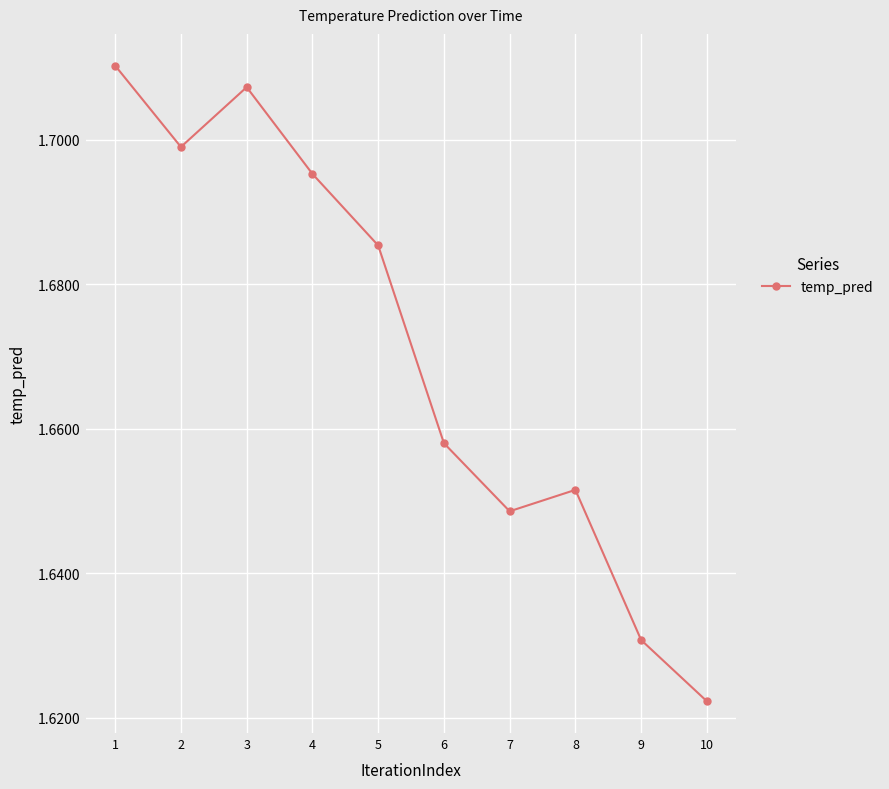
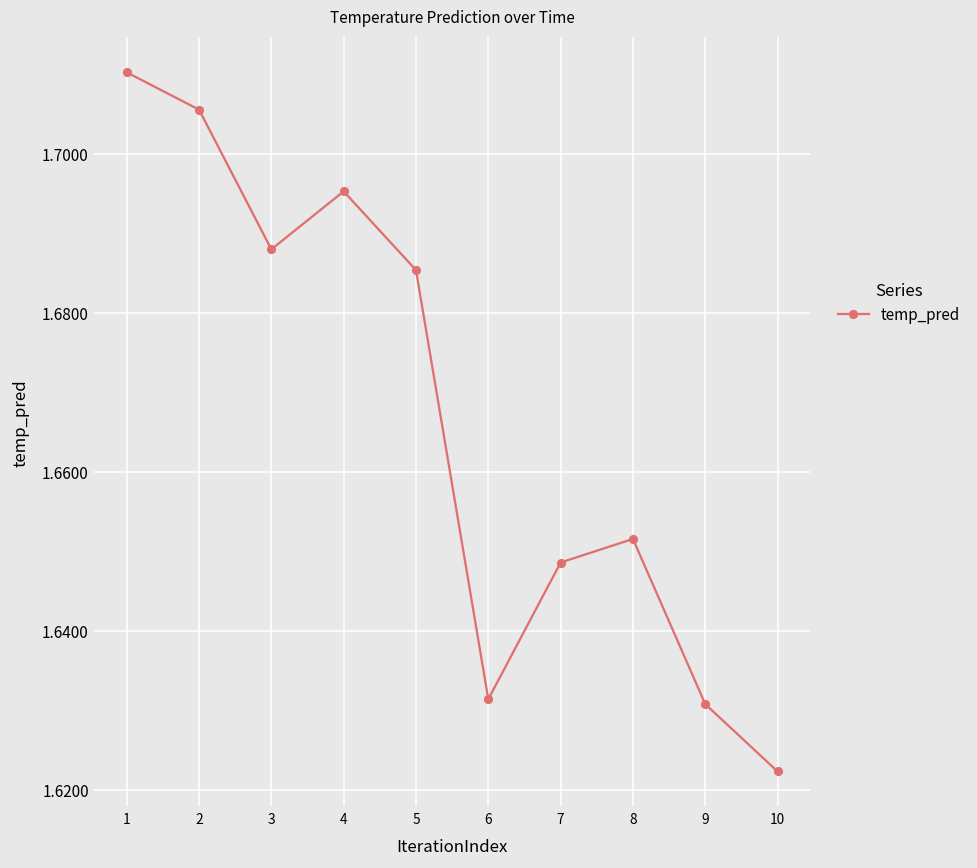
2: 1.699 -> 1.706
3: 1.707 -> 1.688
6: 1.658 -> 1.631
